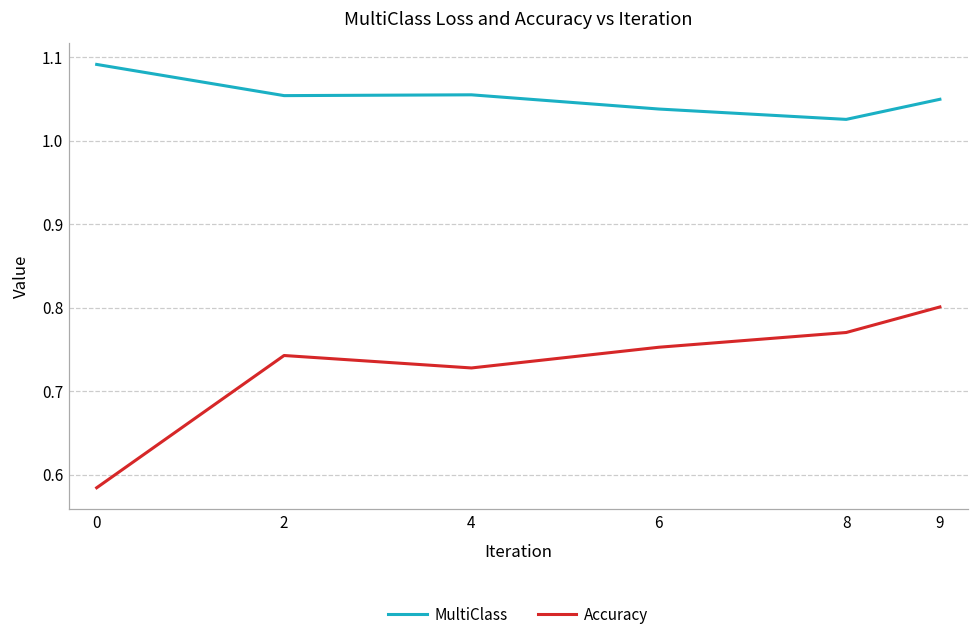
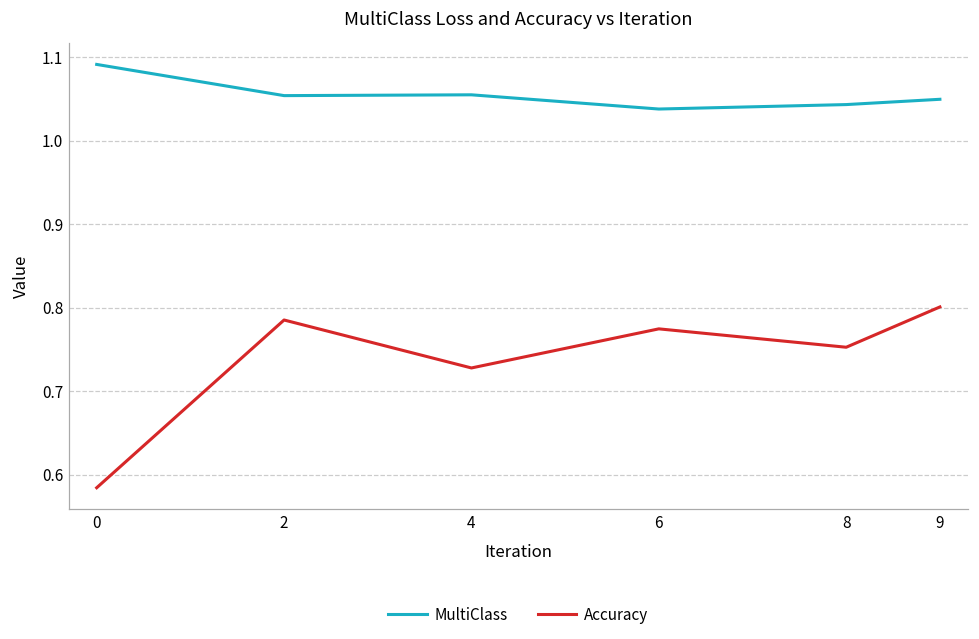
Accuracy, 2: 0.74 -> 0.79
Accuracy, 6: 0.75 -> 0.77
MultiClass, 8: 1.03 -> 1.04
Accuracy, 8: 0.77 -> 0.75
